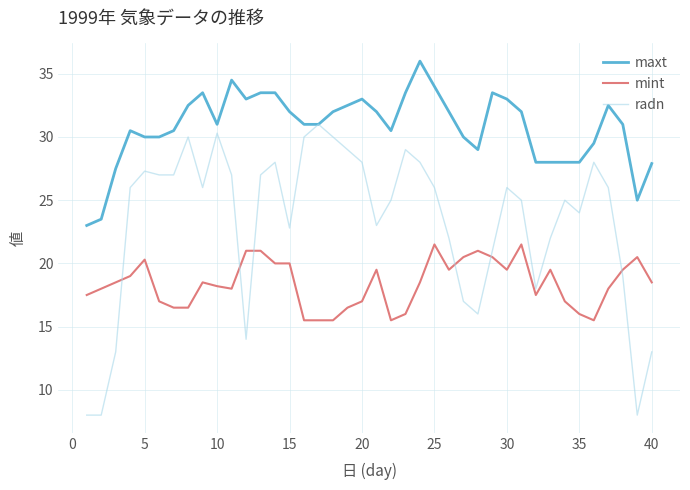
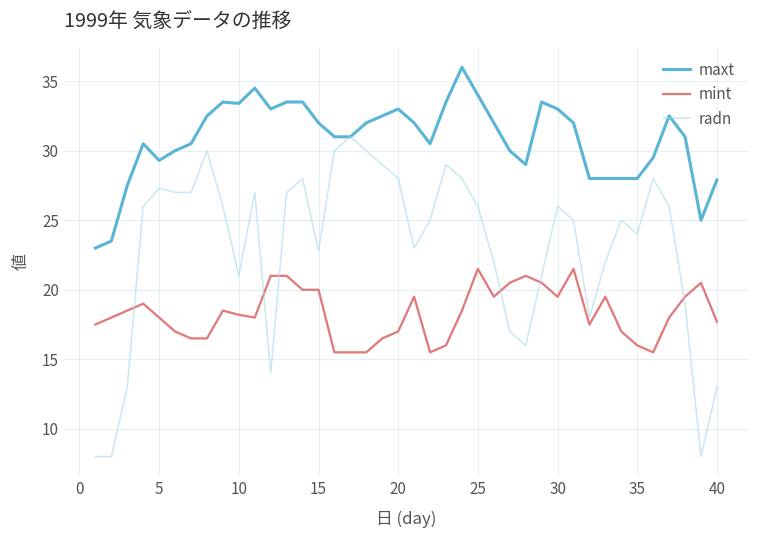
maxt, 5: 30.0 -> 29.3
mint, 5: 20.3 -> 18.0
maxt, 10: 31.0 -> 33.4
radn, 10: 30.3 -> 21.0
mint, 40: 18.5 -> 17.7
